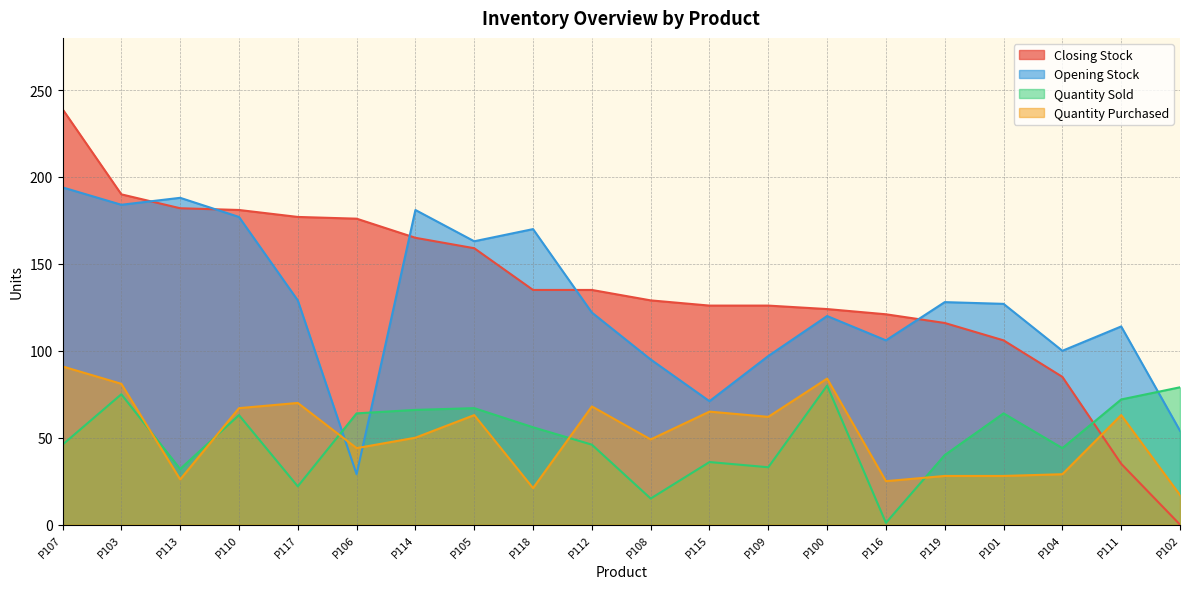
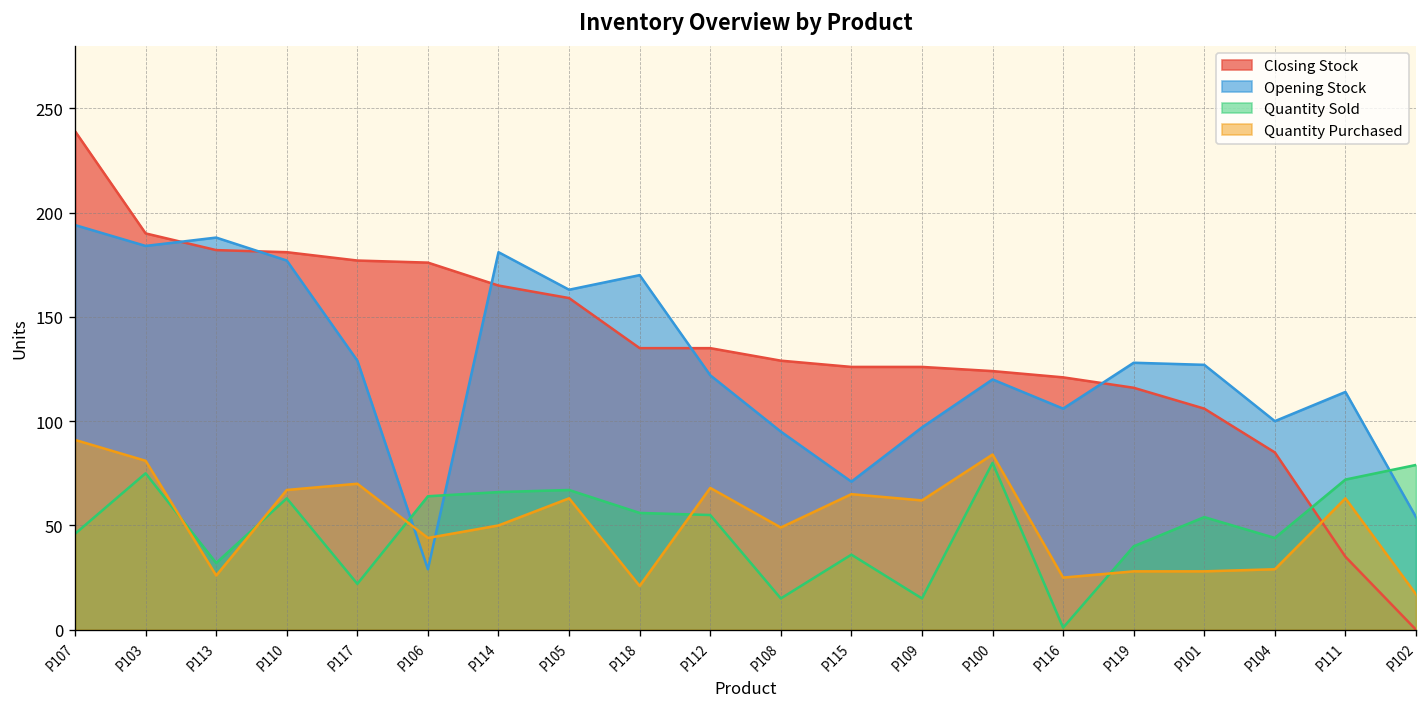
Quantity Sold, P112: 46 -> 55
Quantity Sold, P109: 33 -> 15
Quantity Sold, P101: 64 -> 54
